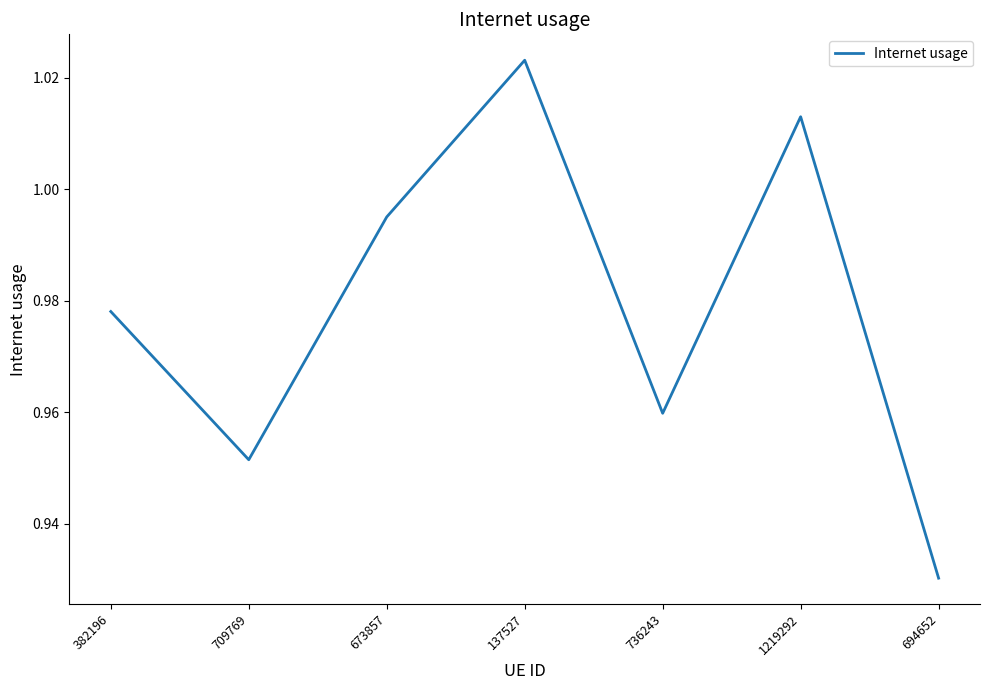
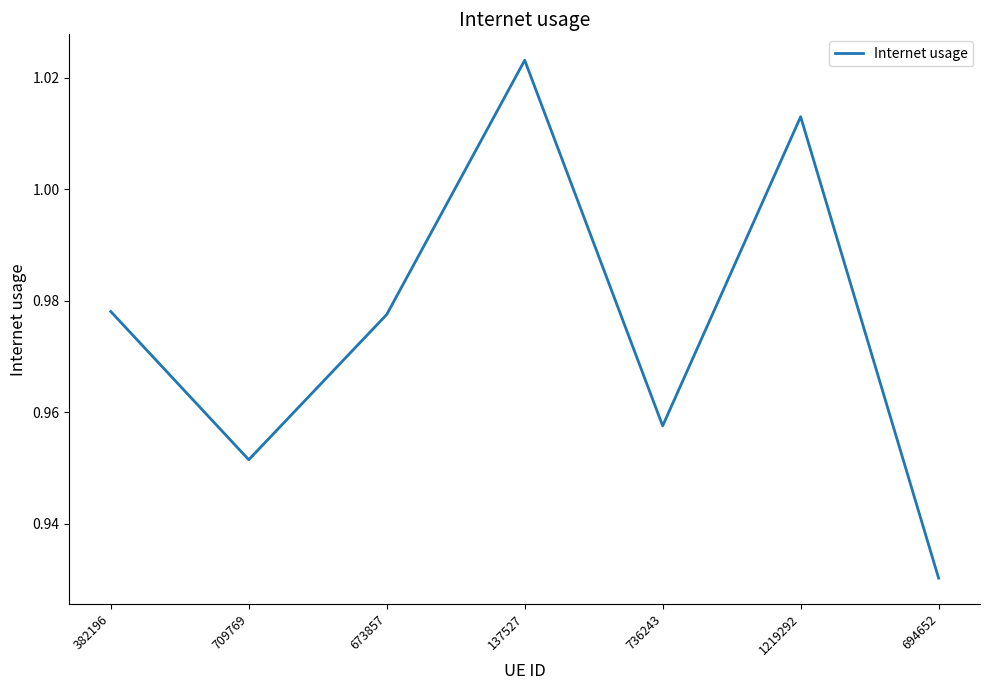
673857: 0.995 -> 0.978
736243: 0.960 -> 0.958
